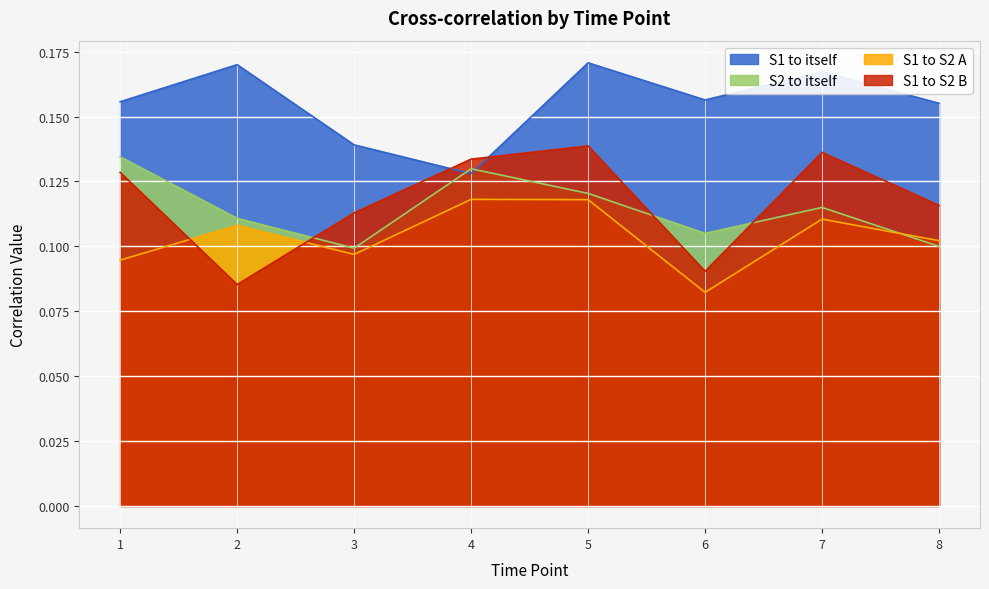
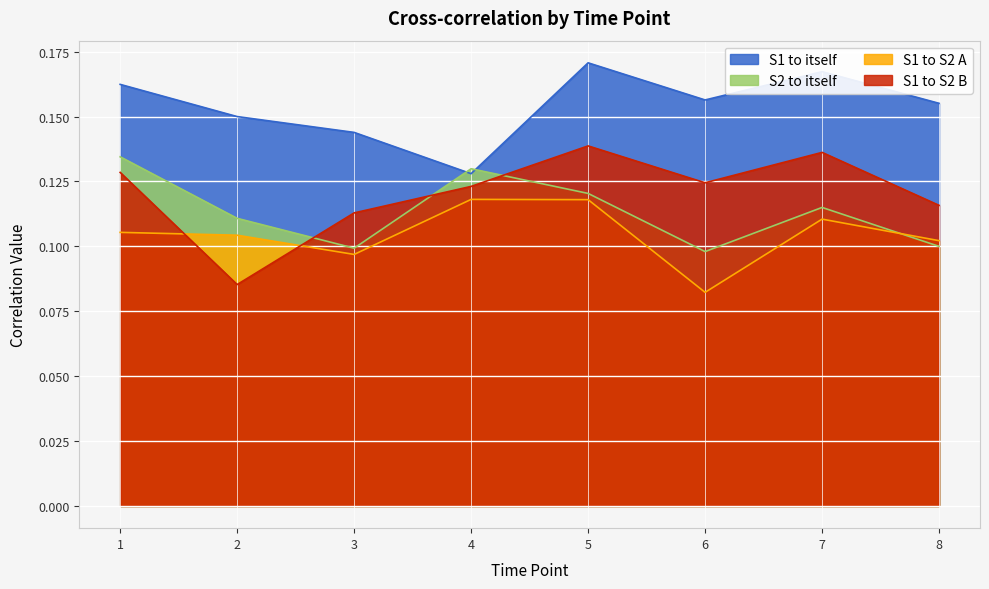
S1 to itself, 1: 0.156 -> 0.162
S1 to S2 A, 1: 0.095 -> 0.105
S1 to itself, 2: 0.17 -> 0.15
S1 to S2 A, 2: 0.108 -> 0.104
S1 to itself, 3: 0.139 -> 0.144
S1 to S2 B, 4: 0.134 -> 0.123
S2 to itself, 6: 0.105 -> 0.098
S1 to S2 B, 6: 0.090 -> 0.125
